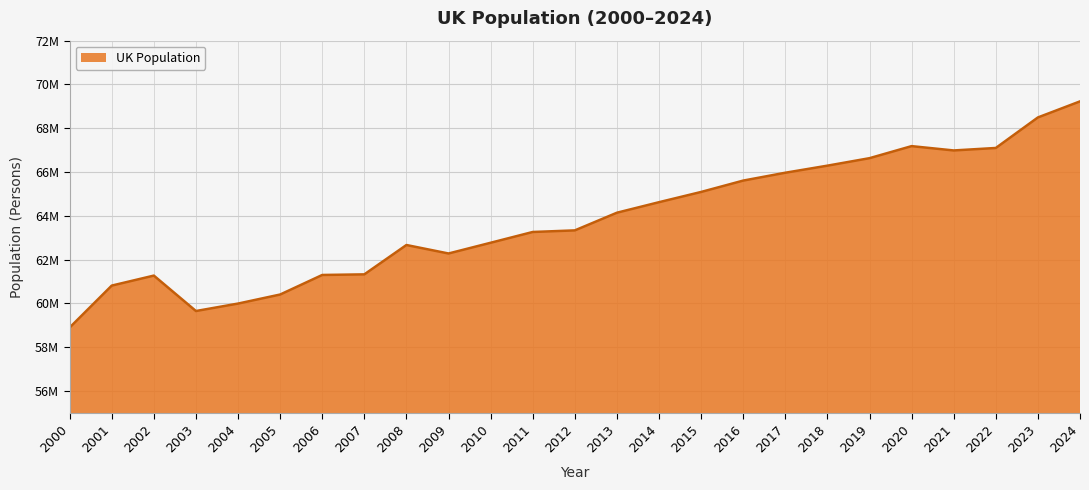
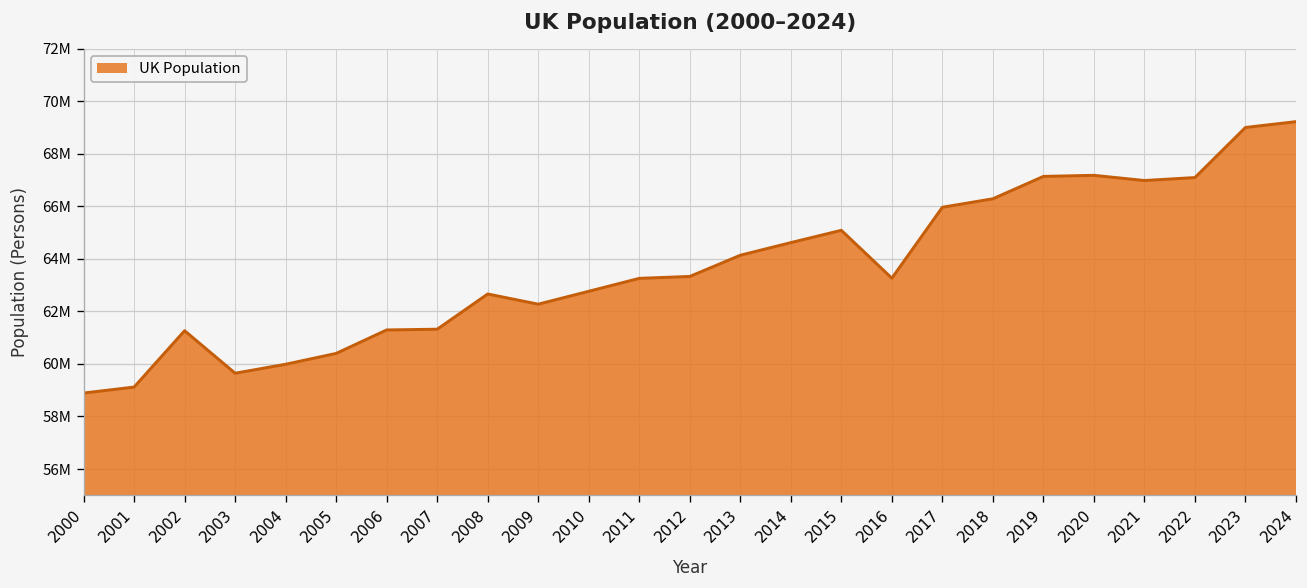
2001: 60800000 -> 59100000
2016: 65600000 -> 63300000
2019: 66600000 -> 67100000
2023: 68500000 -> 69000000
